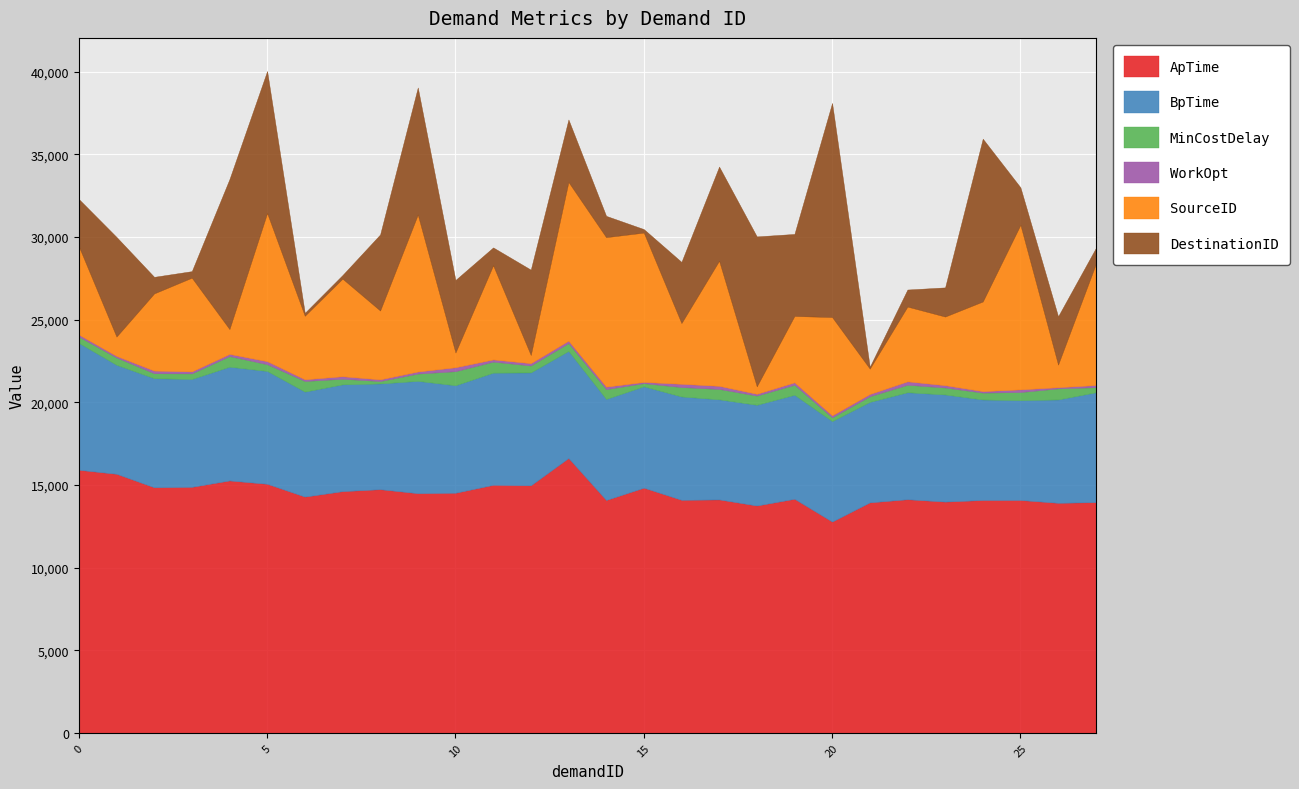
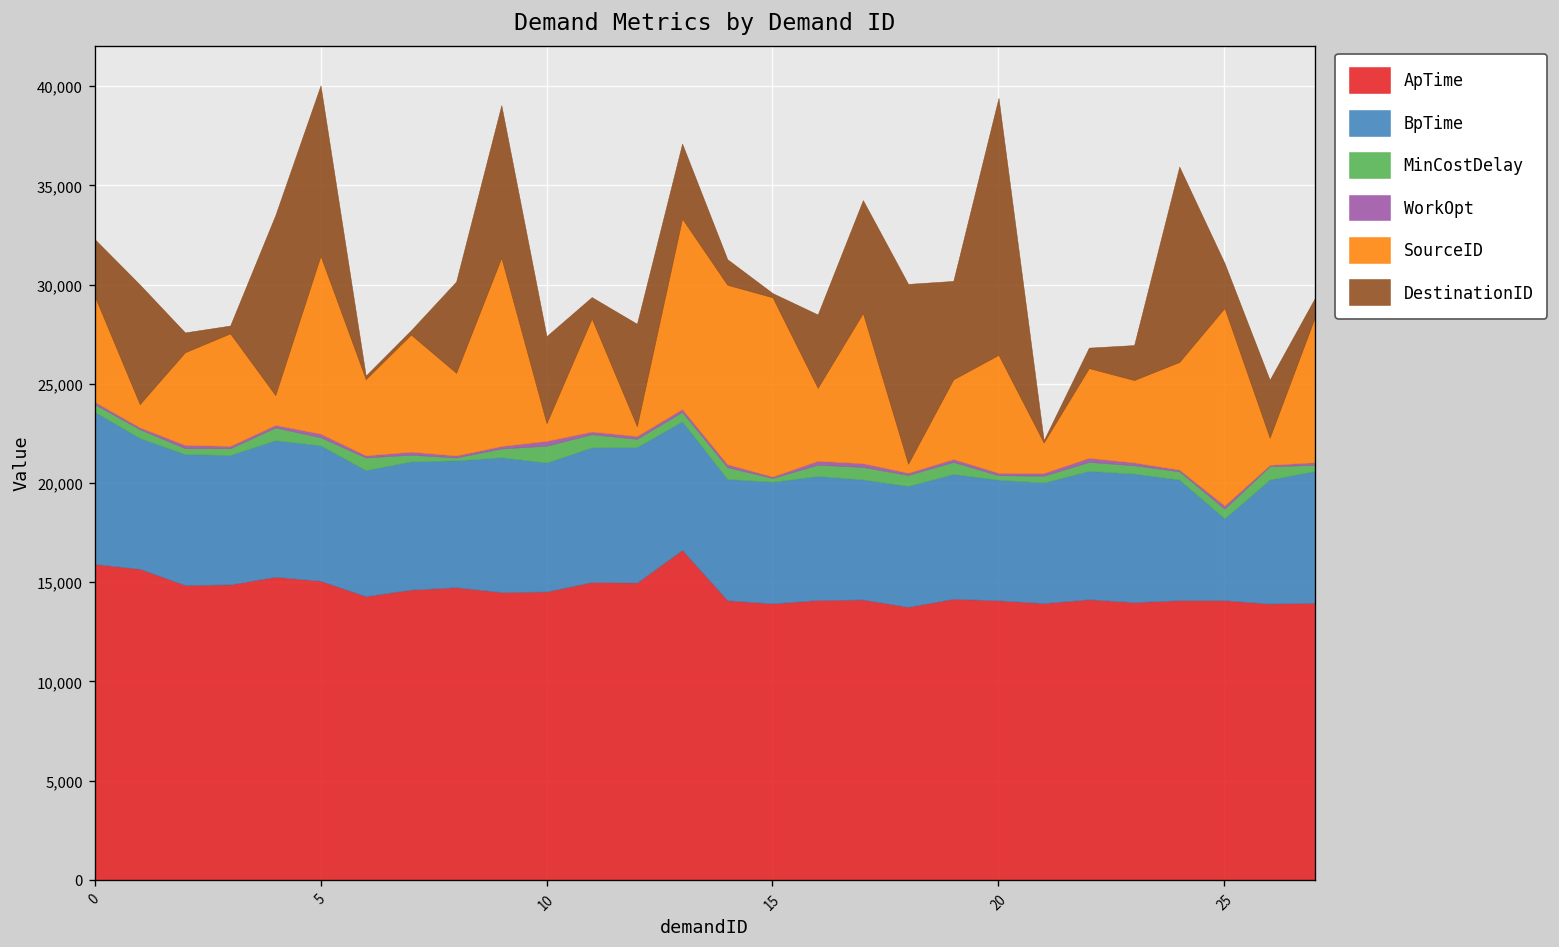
ApTime, 15: 14,800 -> 13,900
ApTime, 20: 12,800 -> 14,100
BpTime, 25: 6,000 -> 4,100
